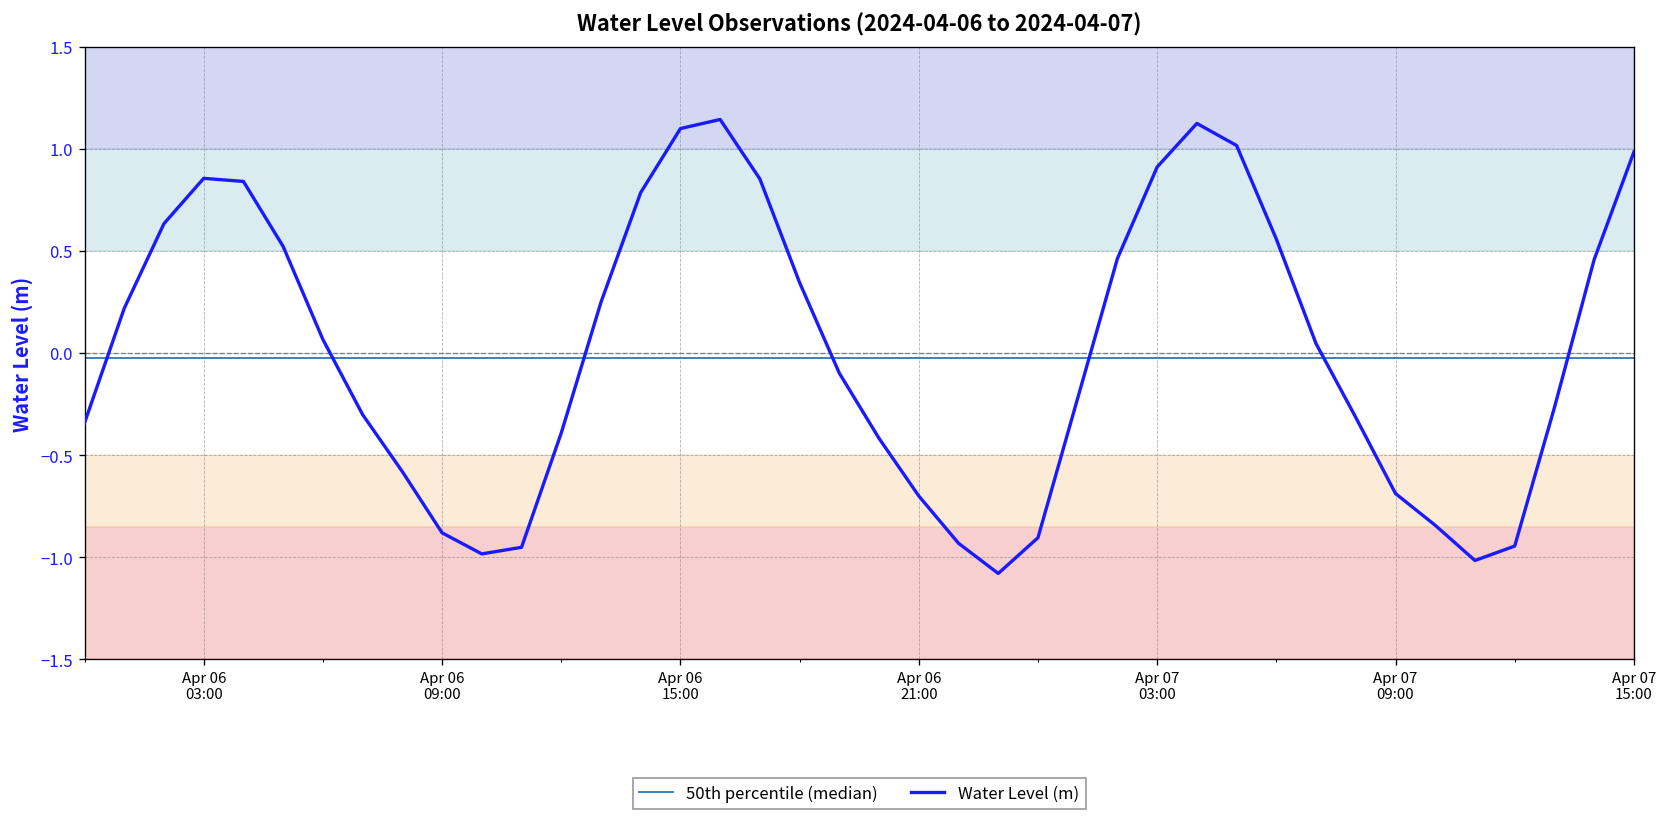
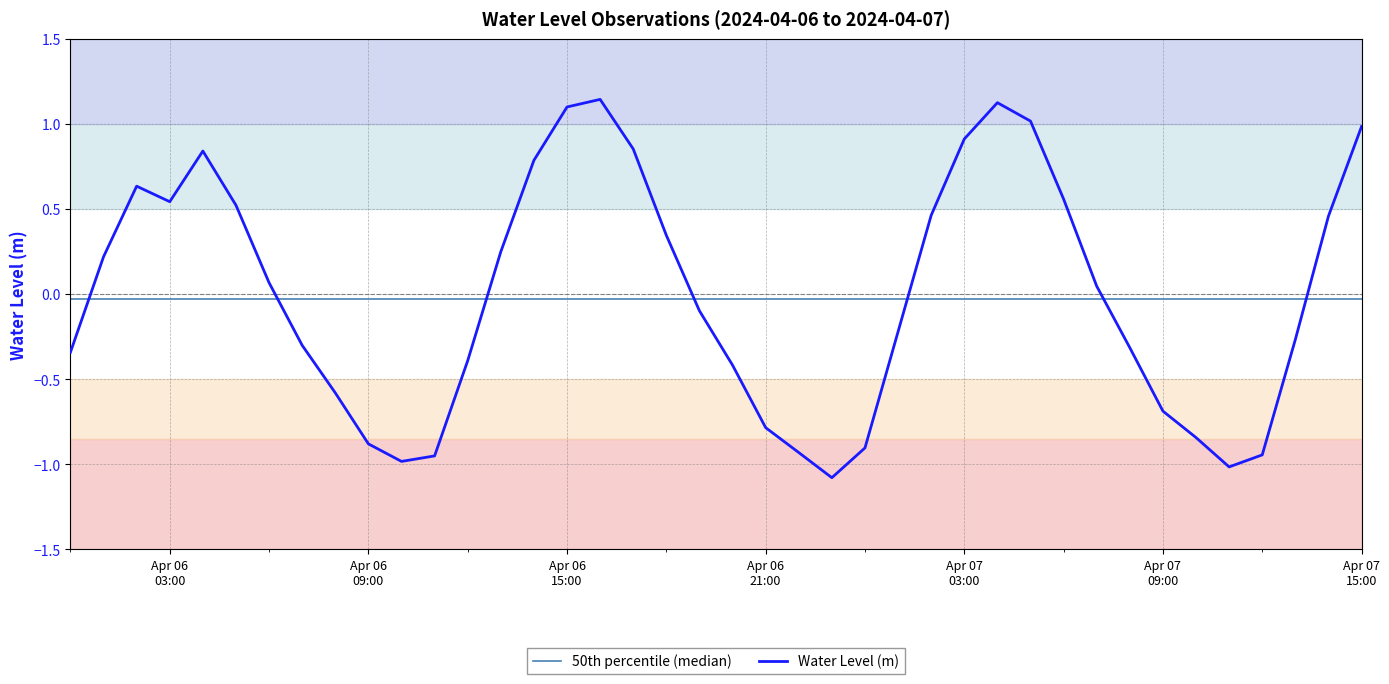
Water Level (m), Apr 06 03:00: 0.86 -> 0.54
Water Level (m), Apr 06 21:00: -0.70 -> -0.78
